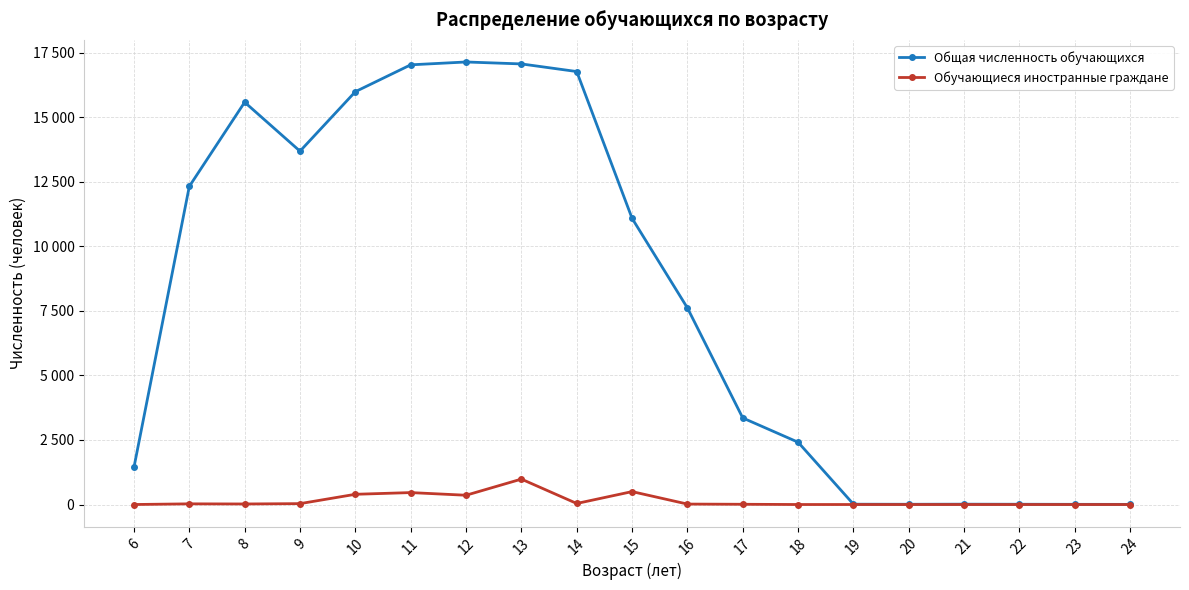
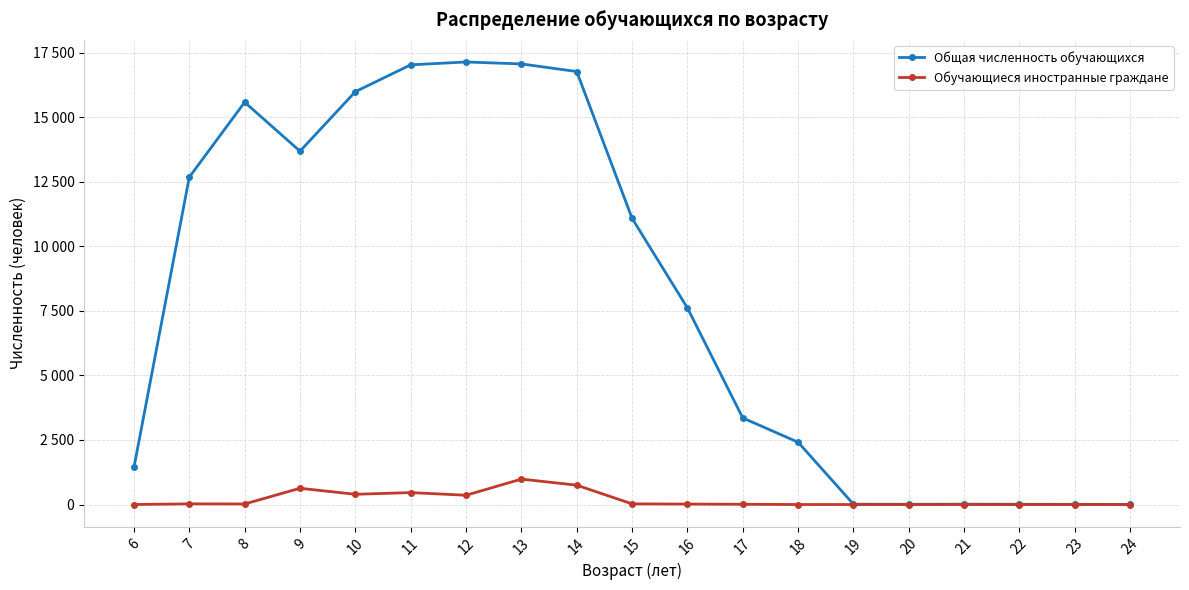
Общая численность обучающихся, 7: 12300 -> 12700
Обучающиеся иностранные граждане, 9: 0 -> 600
Обучающиеся иностранные граждане, 14: 0 -> 700
Обучающиеся иностранные граждане, 15: 500 -> 0
